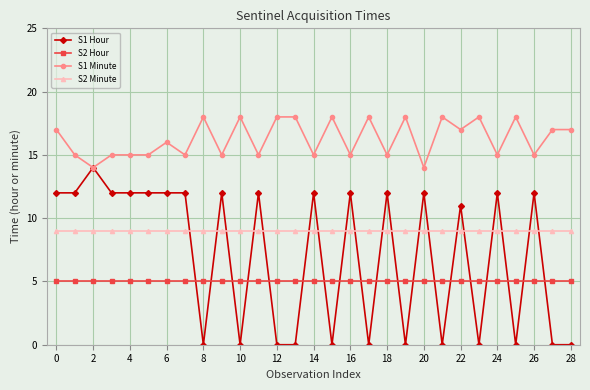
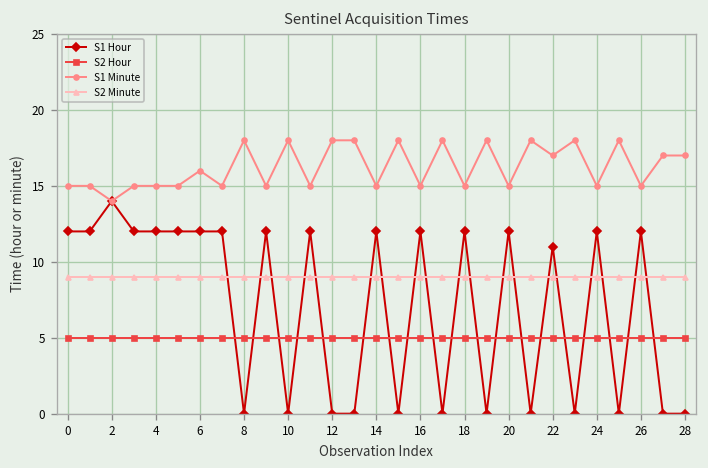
S1 Minute, 0: 17 -> 15
S1 Minute, 20: 14 -> 15
